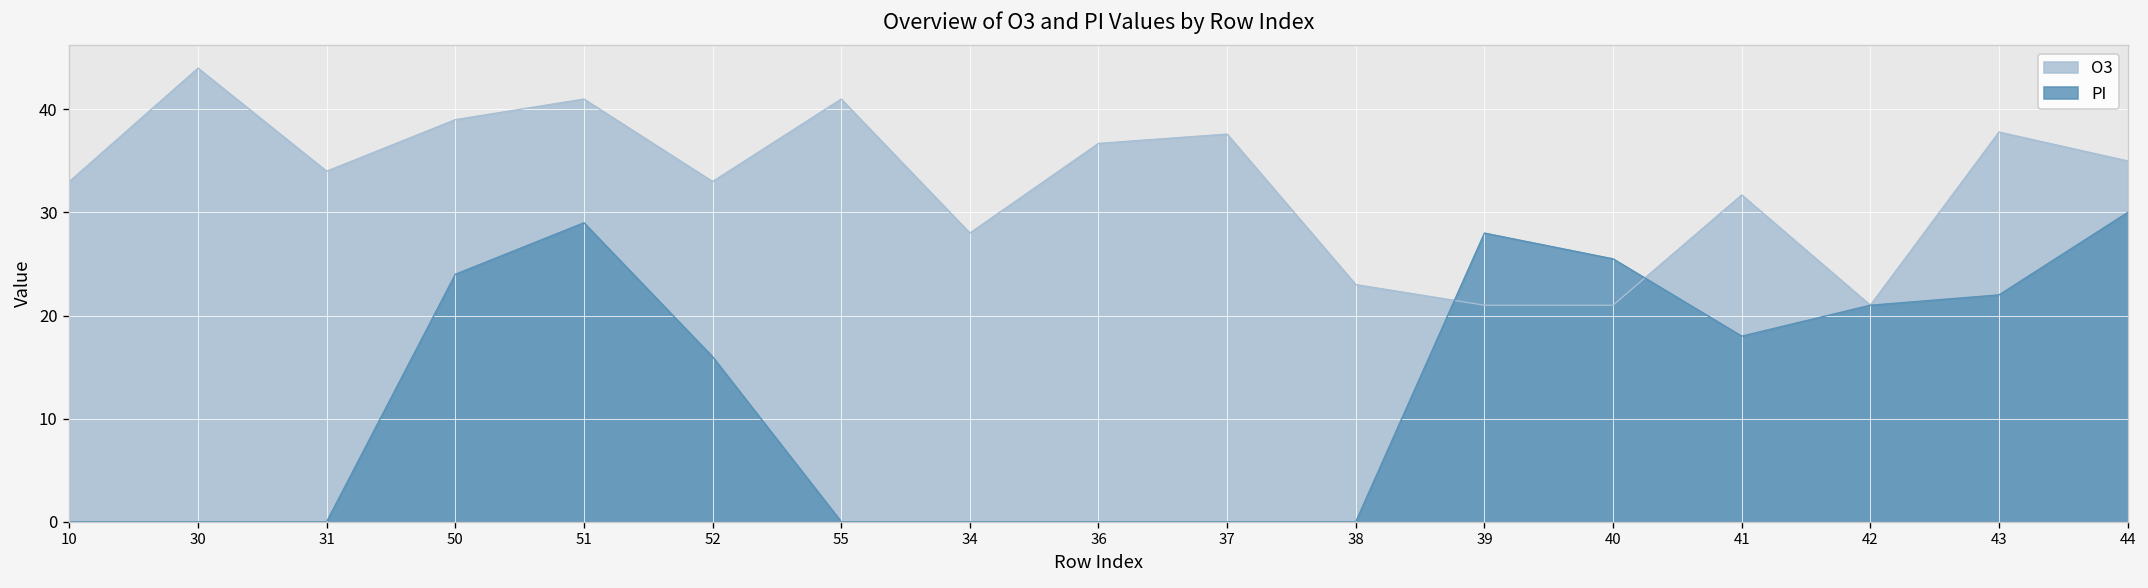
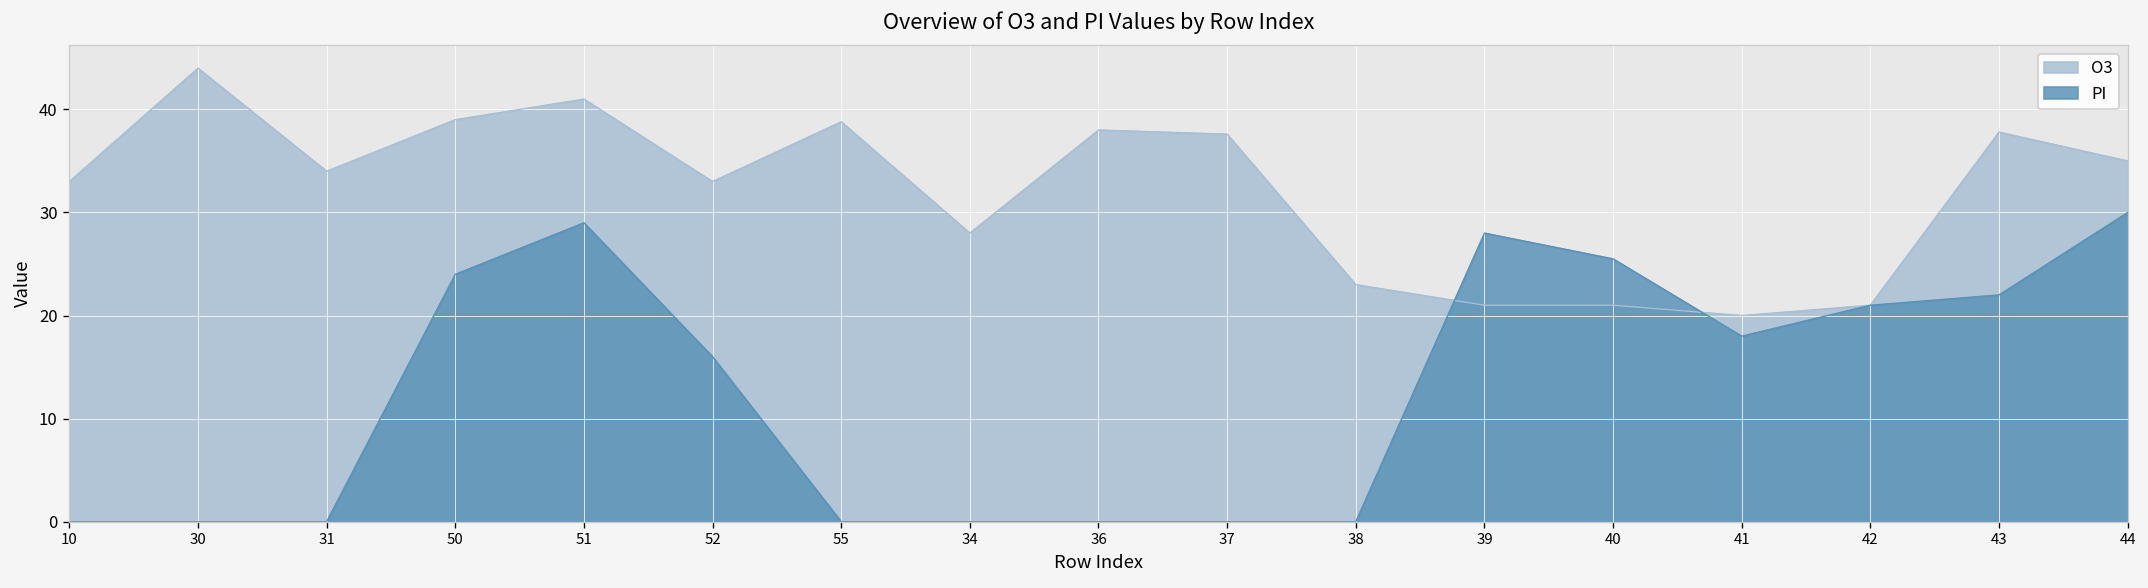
O3, 55: 41 -> 39
O3, 36: 37 -> 38
O3, 41: 32 -> 20
